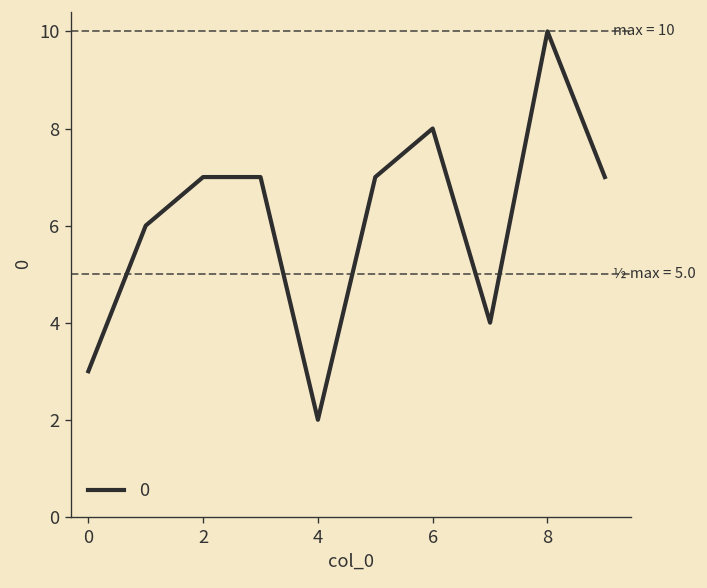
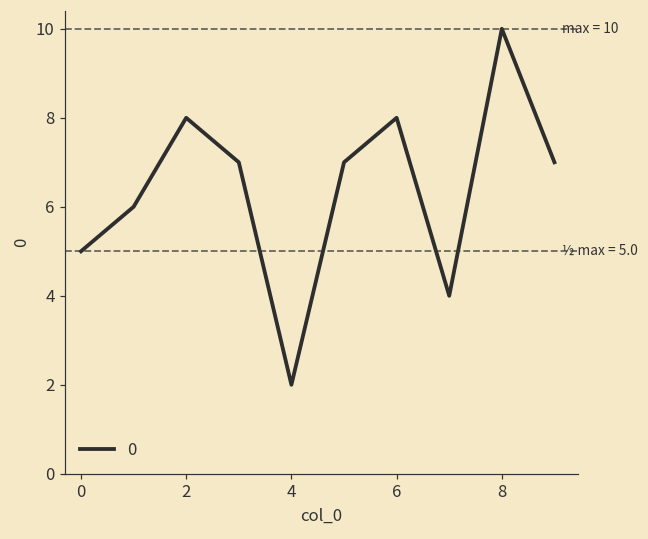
0: 3 -> 5
2: 7 -> 8
